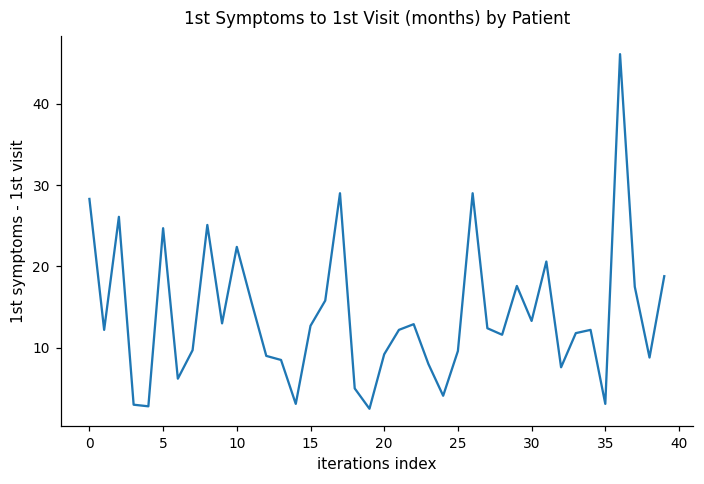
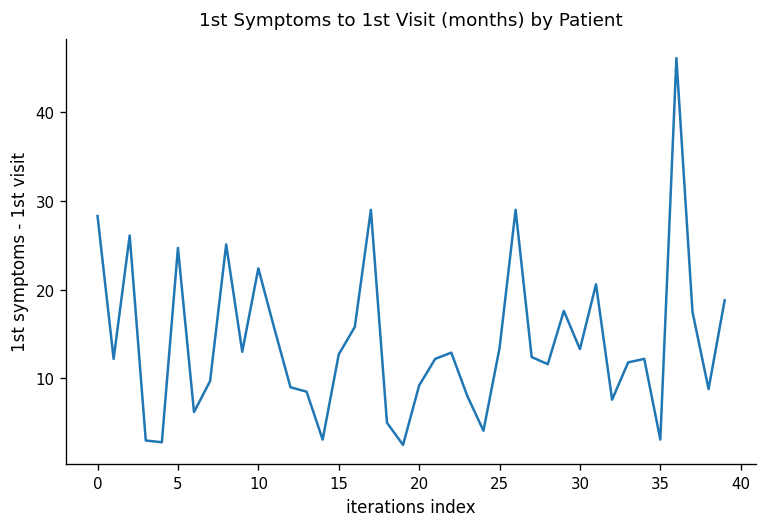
25: 10 -> 13
